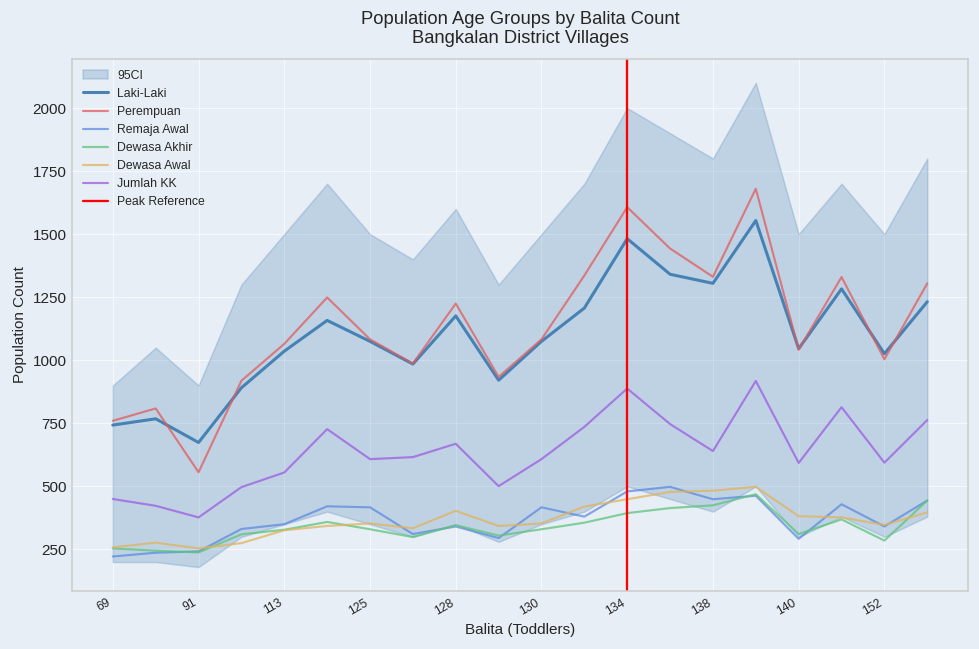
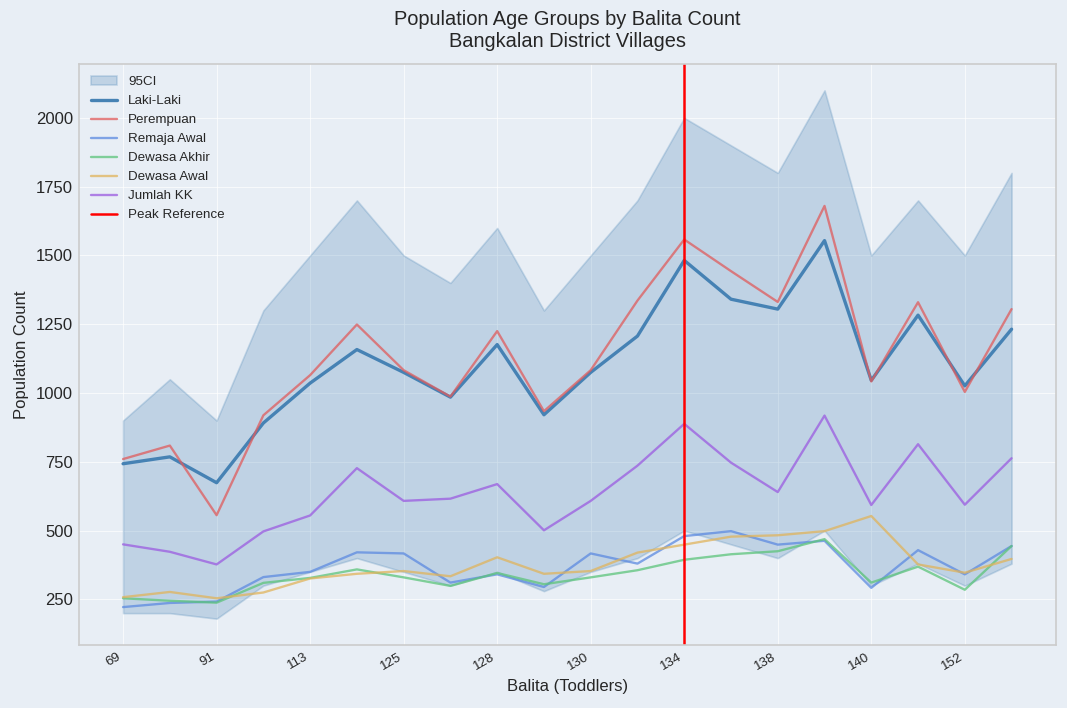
Perempuan, 134: 1610 -> 1560
Dewasa Awal, 140: 380 -> 550
